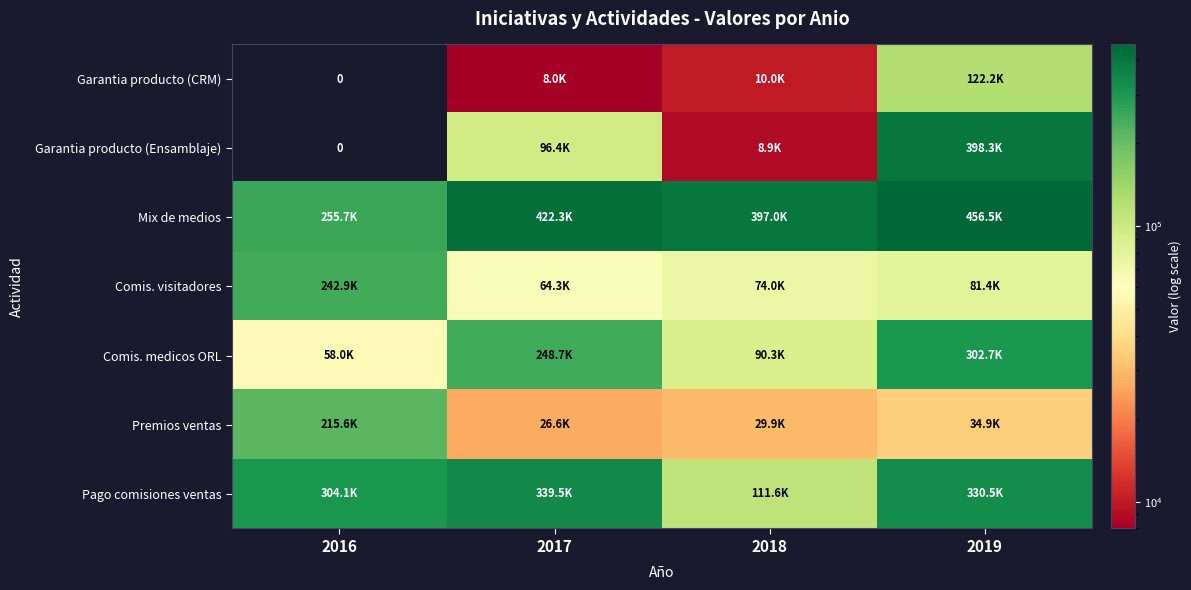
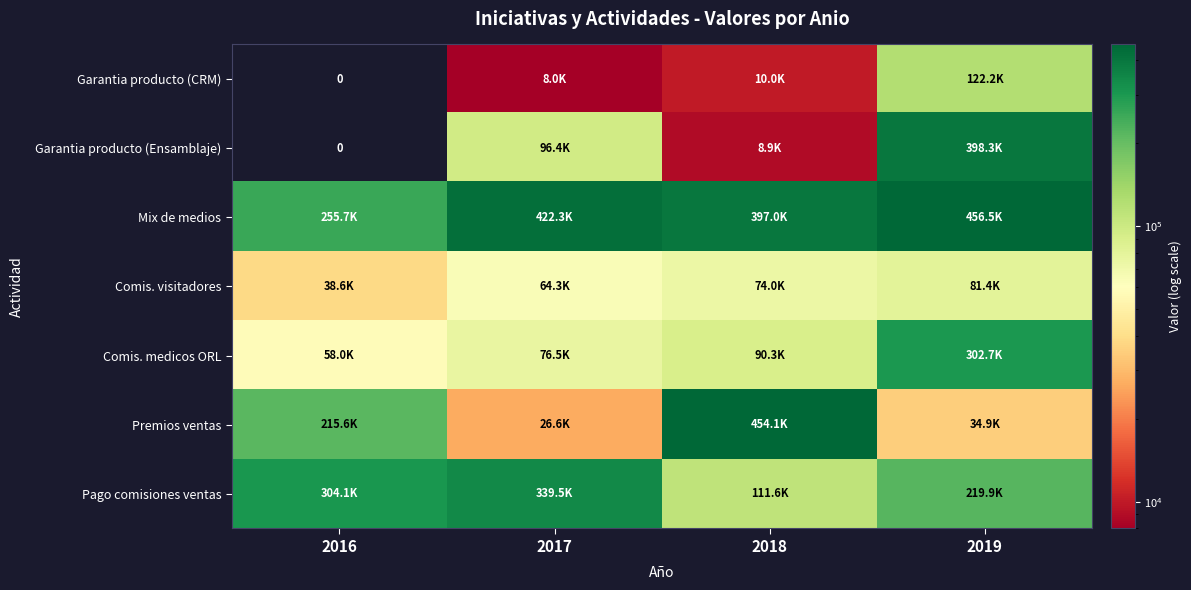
Comis. visitadores, 2016: 242.9K -> 38.6K
Comis. medicos ORL, 2017: 248.7K -> 76.5K
Premios ventas, 2018: 29.9K -> 454.1K
Pago comisiones ventas, 2019: 330.5K -> 219.9K
